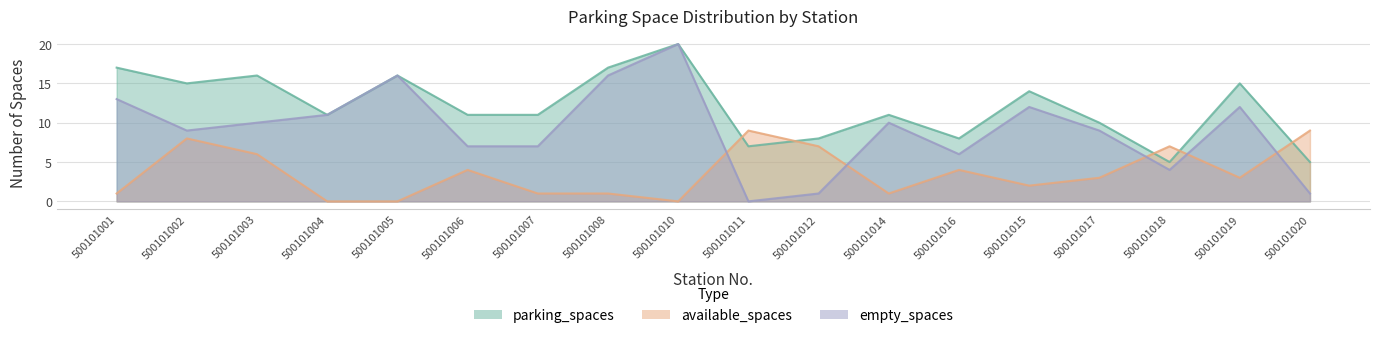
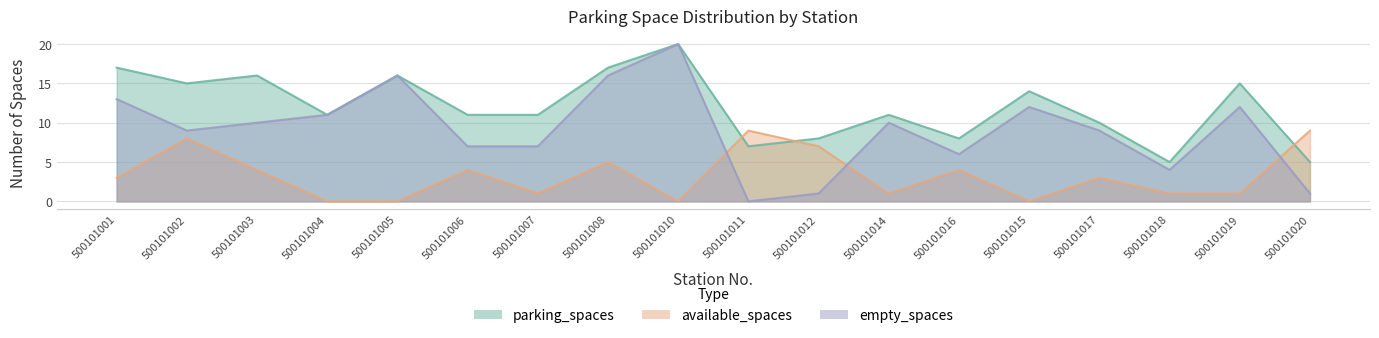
available_spaces, 500101001: 1 -> 3
available_spaces, 500101003: 6 -> 4
available_spaces, 500101008: 1 -> 5
available_spaces, 500101015: 2 -> 0
available_spaces, 500101018: 7 -> 1
available_spaces, 500101019: 3 -> 1
